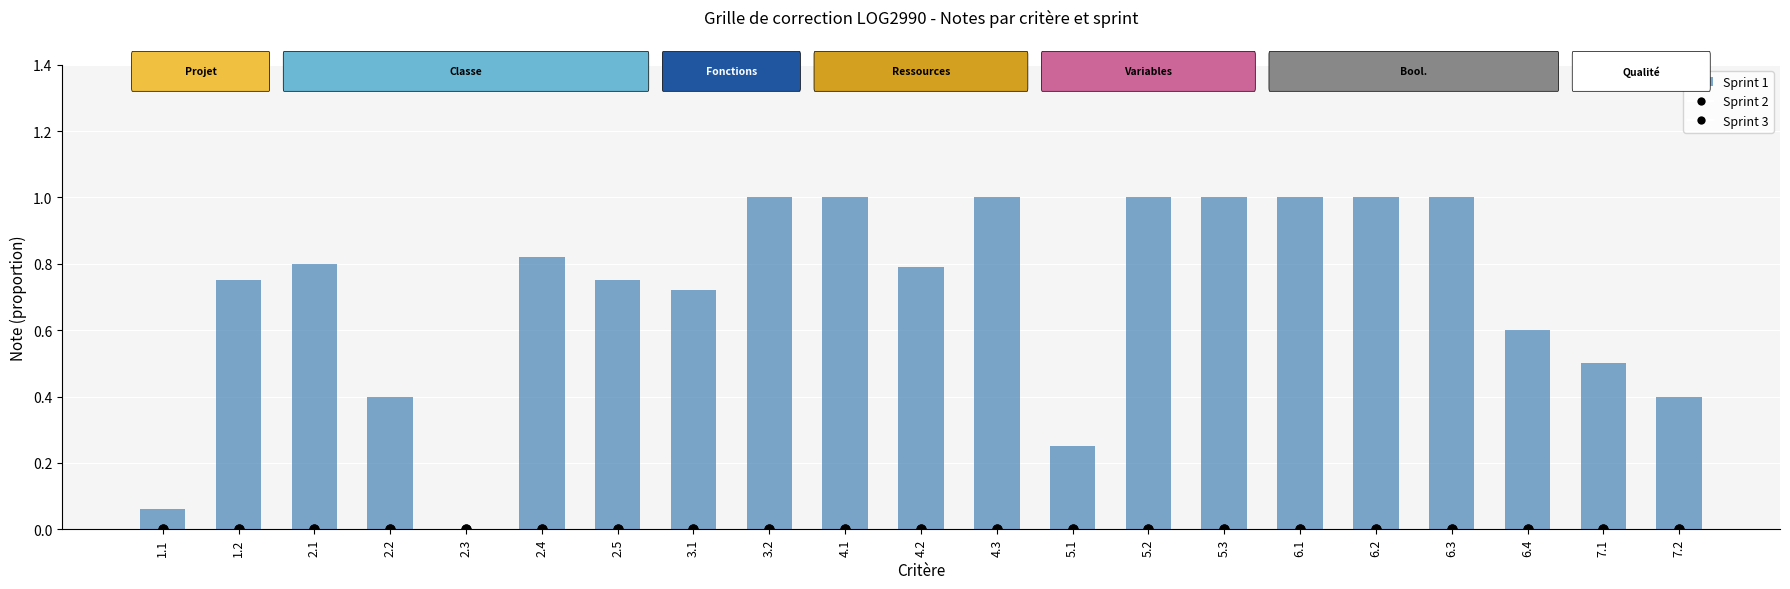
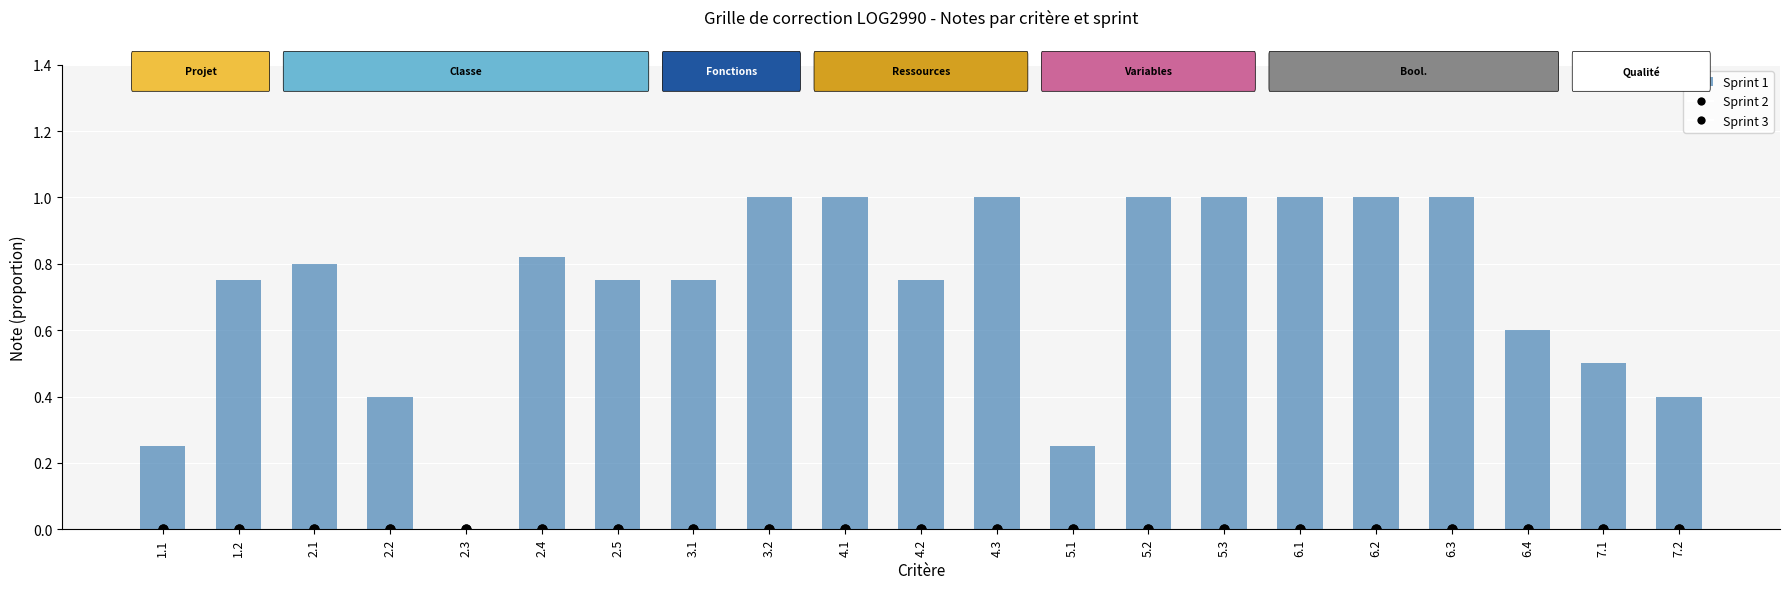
Sprint 1, 1.1: 0.06 -> 0.25
Sprint 1, 3.1: 0.72 -> 0.75
Sprint 1, 4.2: 0.79 -> 0.75
